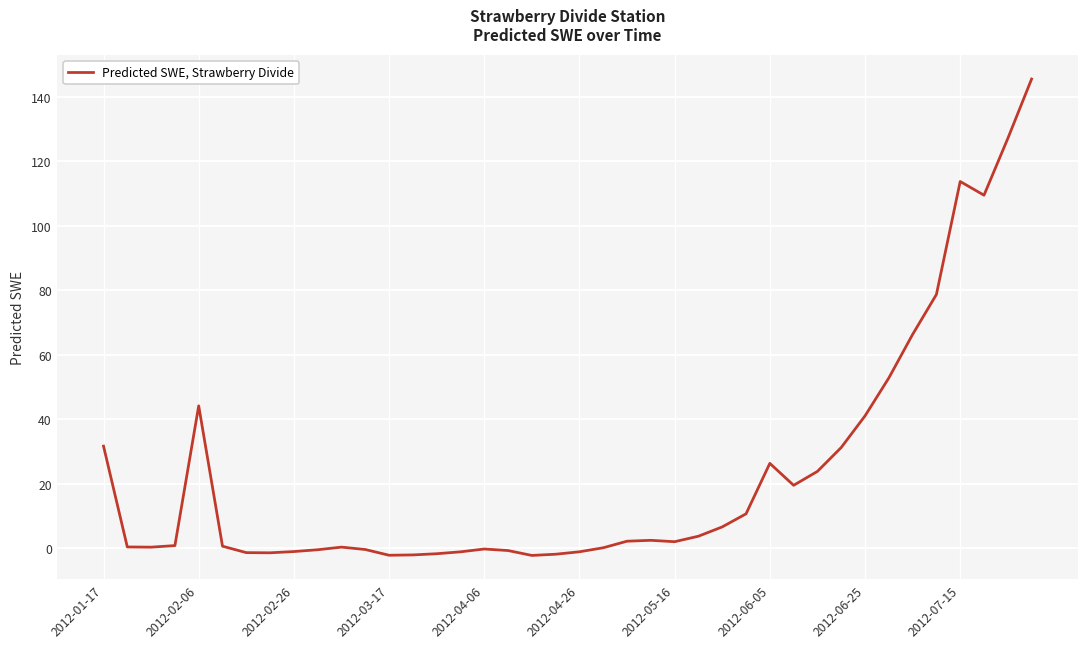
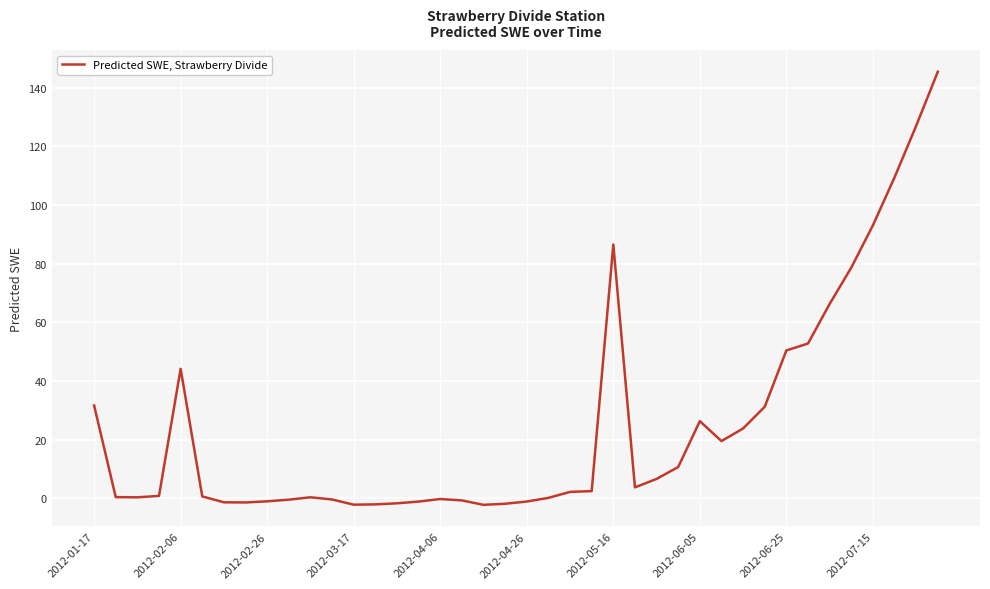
2012-05-16: 2 -> 87
2012-06-25: 41 -> 50
2012-07-15: 114 -> 93
